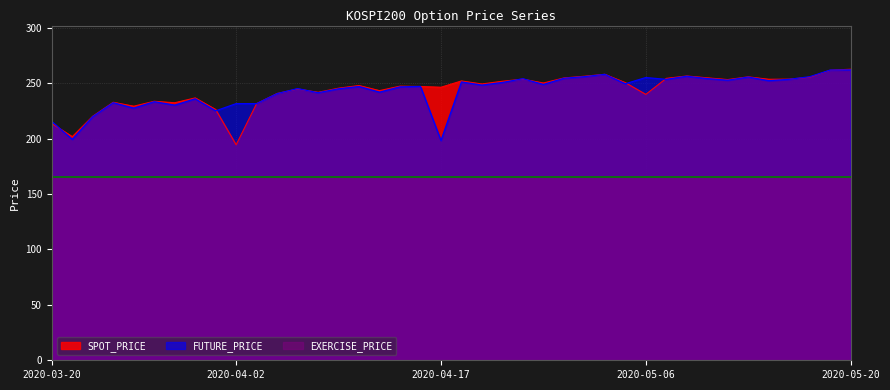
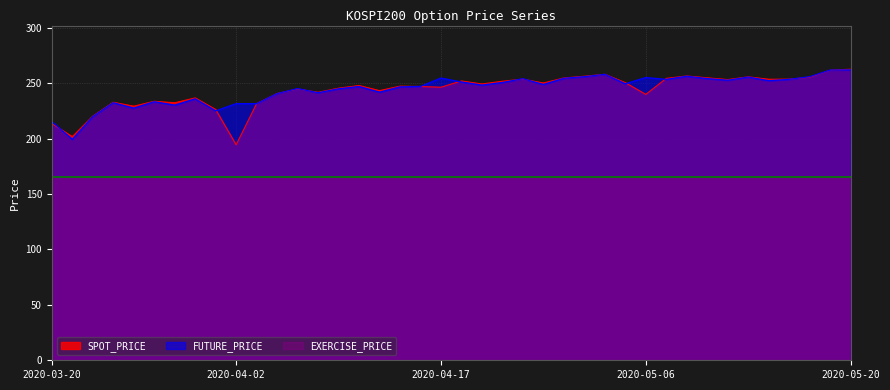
FUTURE_PRICE, 2020-04-17: 198 -> 255
